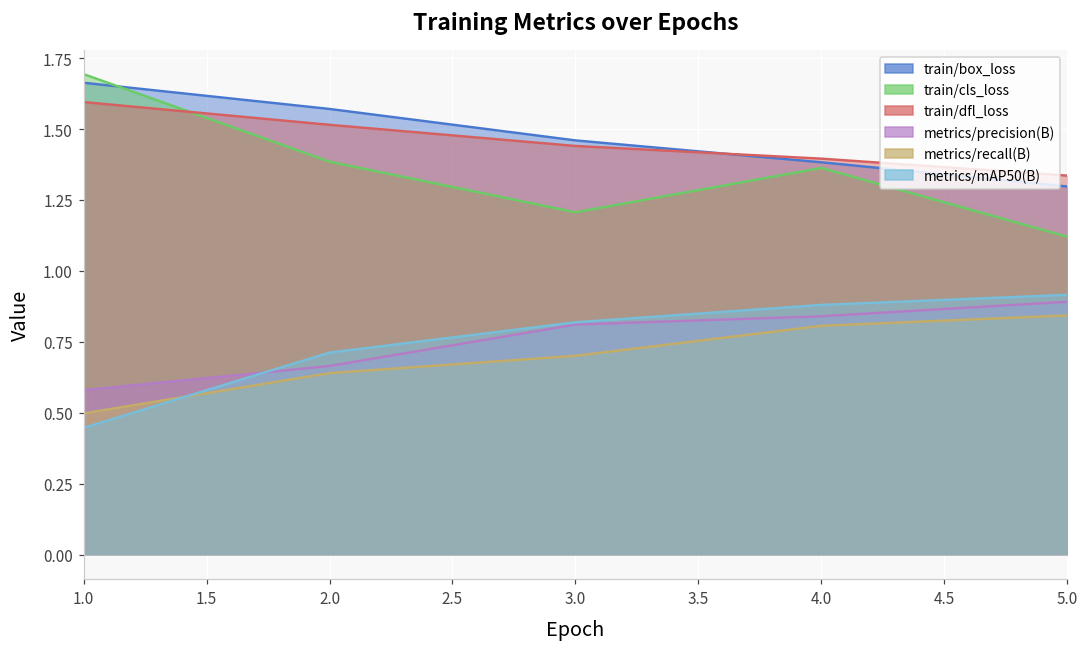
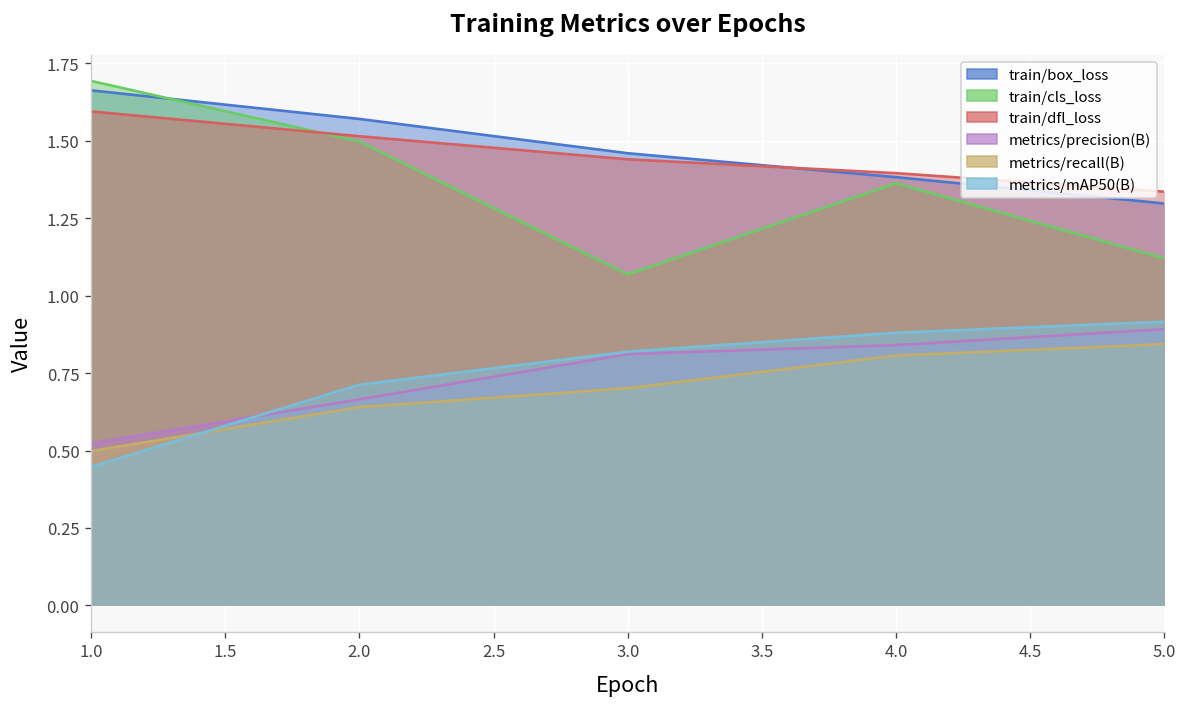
metrics/precision(B), 1.0: 0.58 -> 0.52
train/cls_loss, 2.0: 1.39 -> 1.50
train/cls_loss, 3.0: 1.21 -> 1.07
